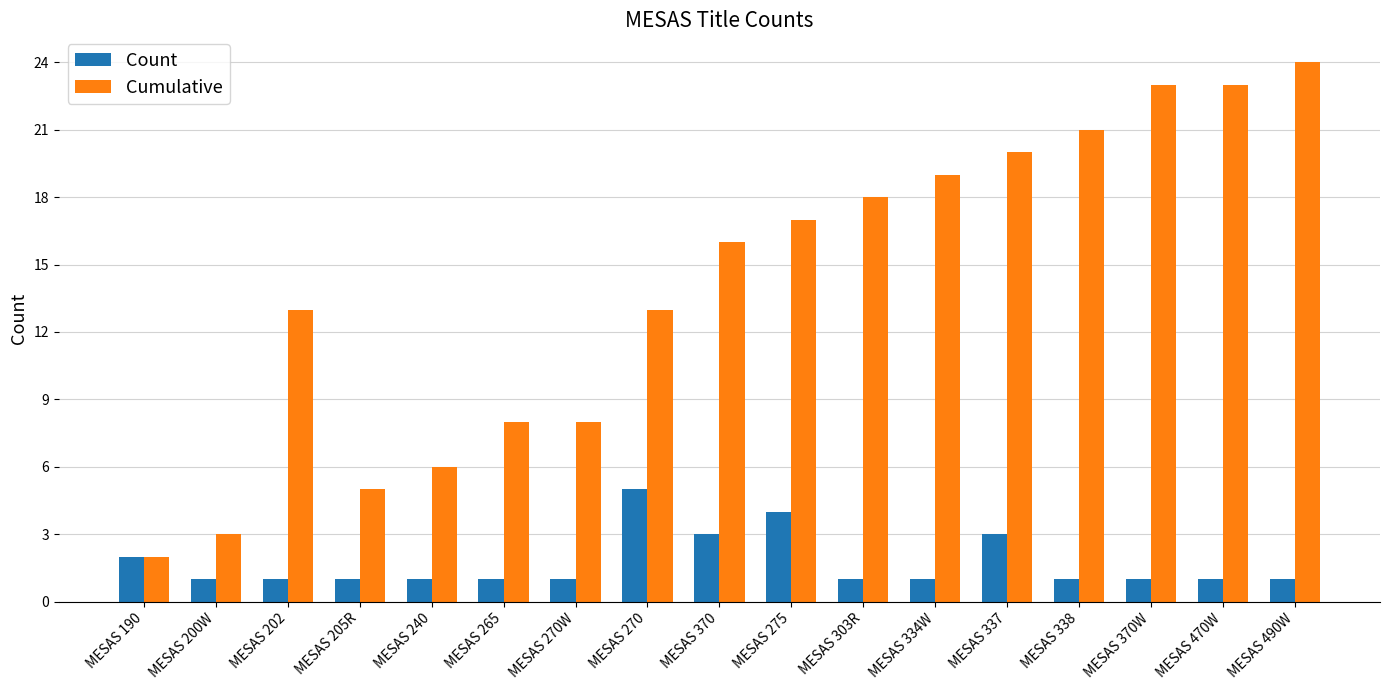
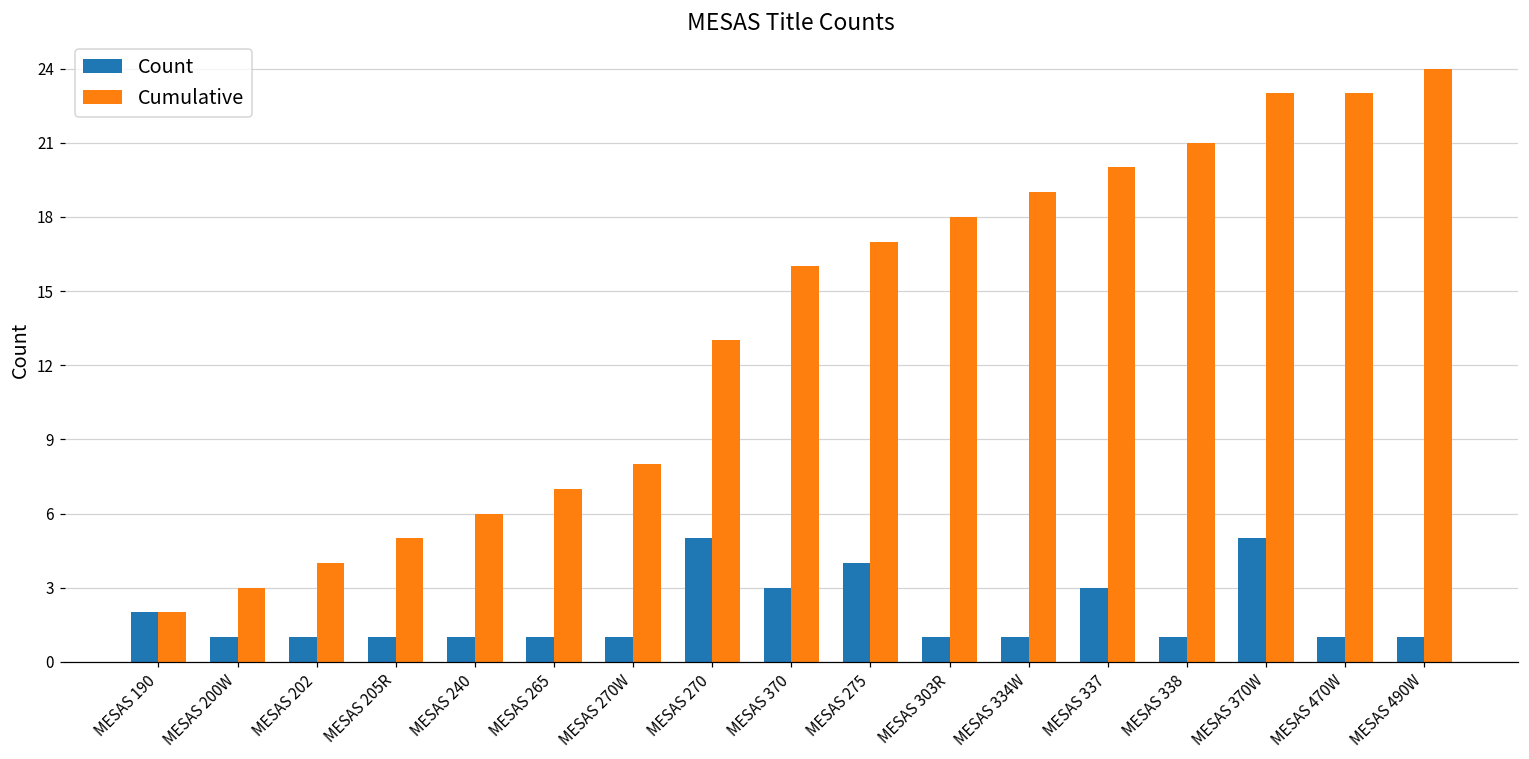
Cumulative, MESAS 202: 13 -> 4
Cumulative, MESAS 265: 8 -> 7
Count, MESAS 370W: 1 -> 5
